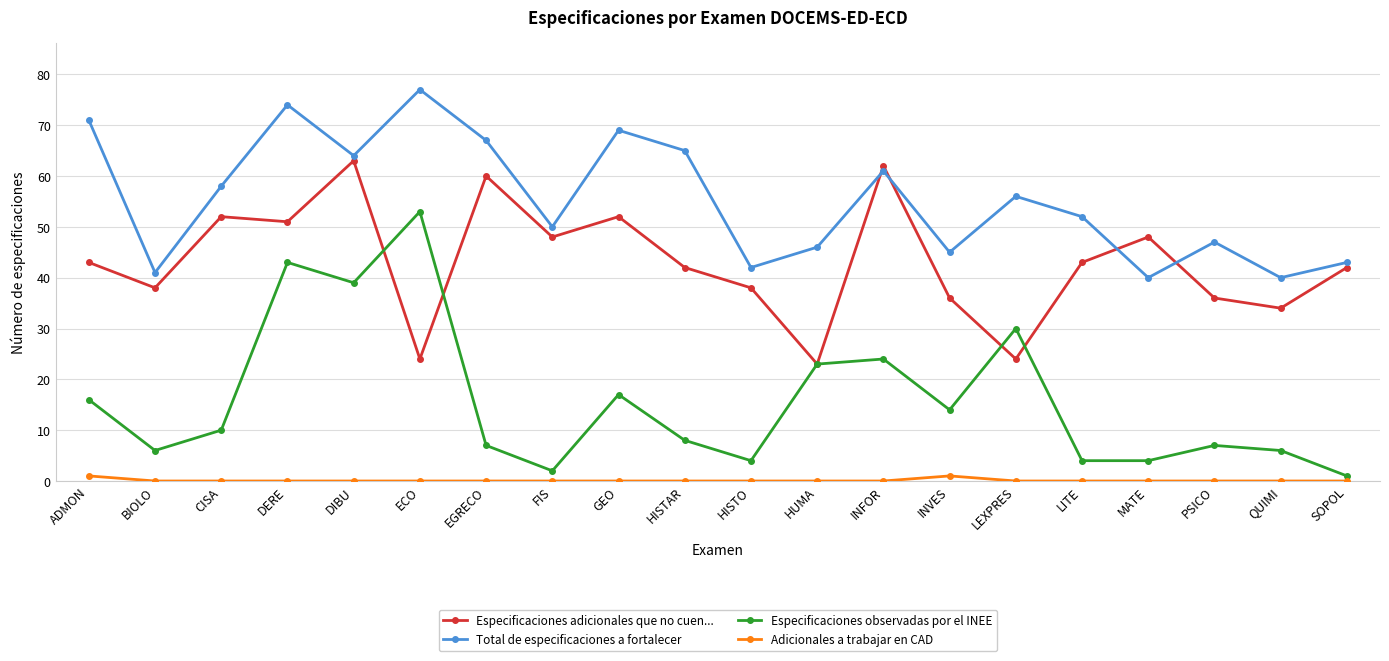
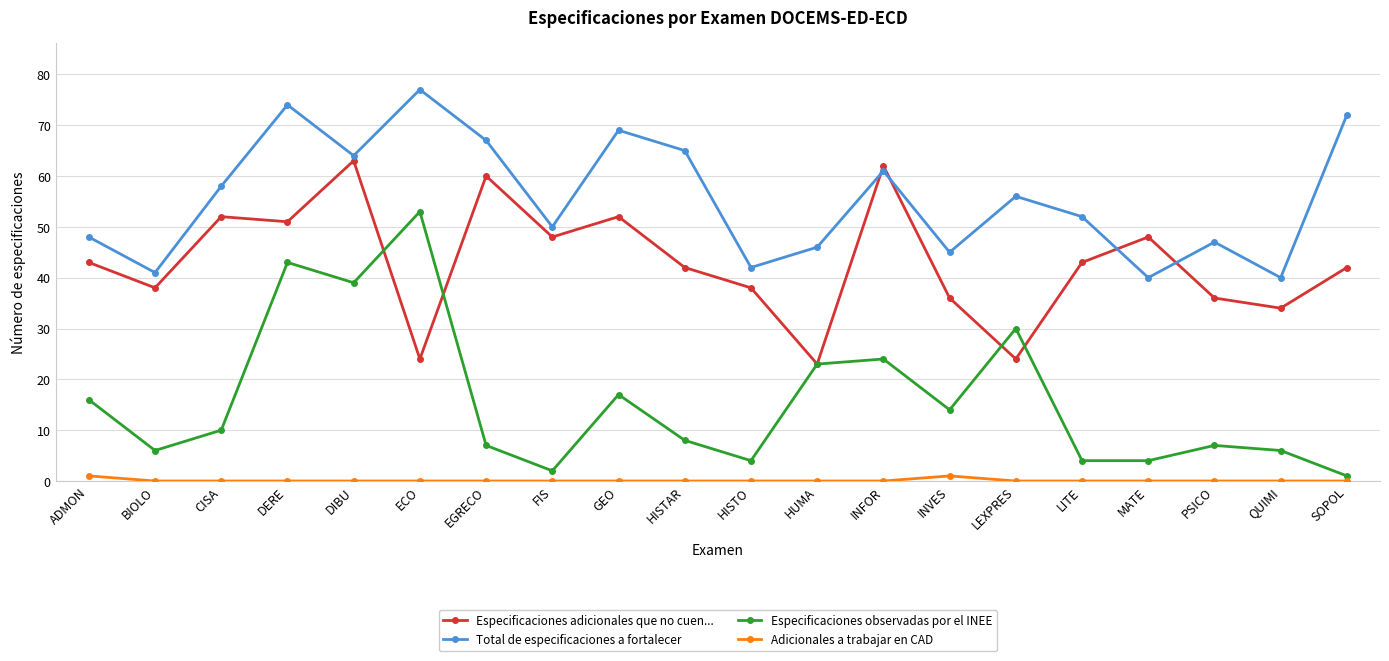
Total de especificaciones a fortalecer, ADMON: 71 -> 48
Total de especificaciones a fortalecer, SOPOL: 43 -> 72
